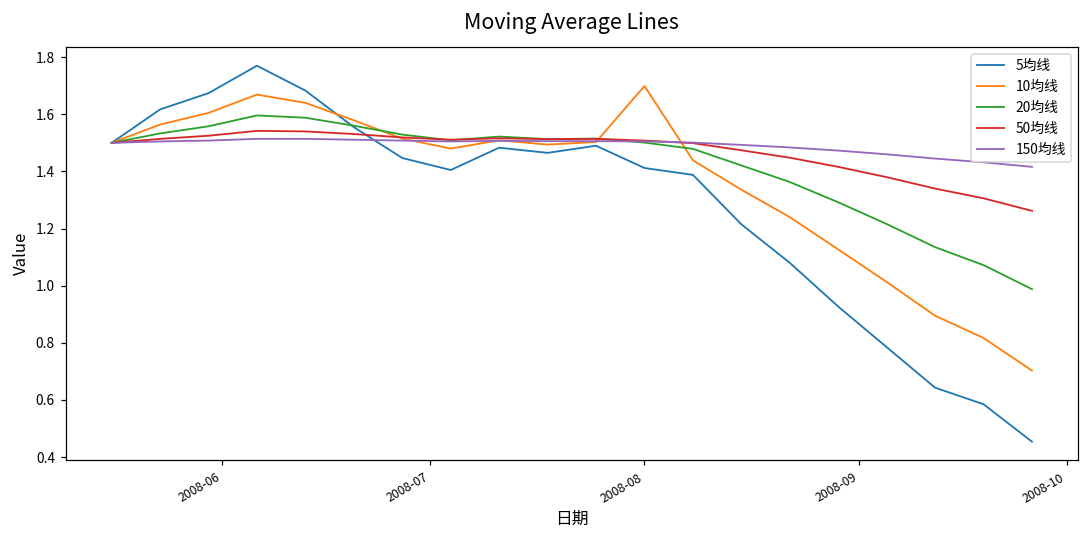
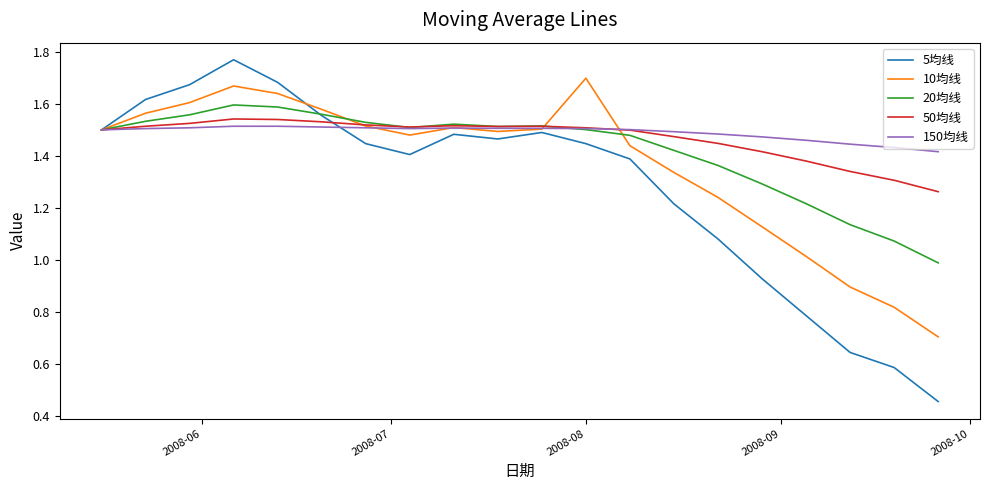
5均线, 2008-08: 1.41 -> 1.45
